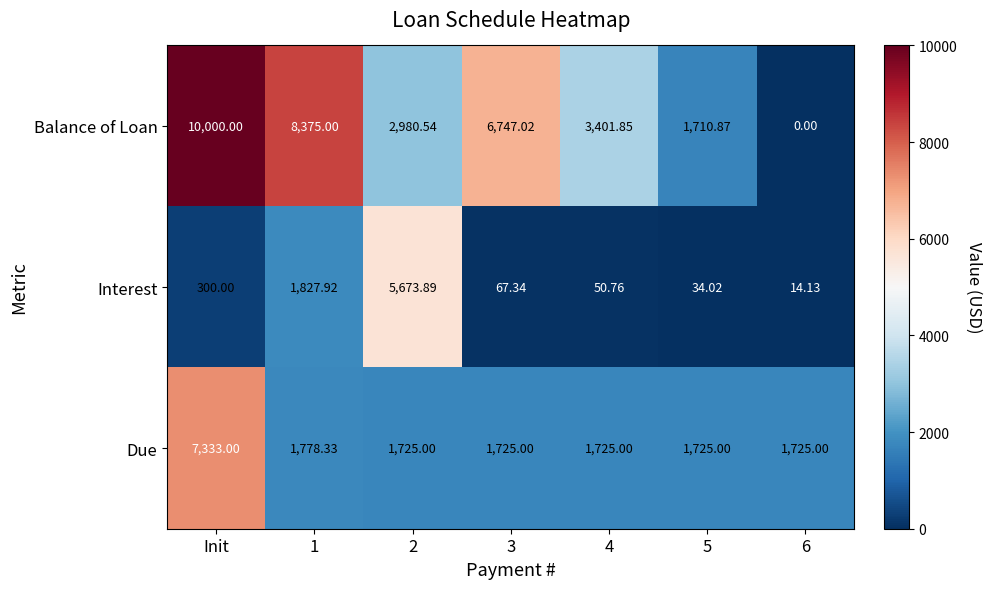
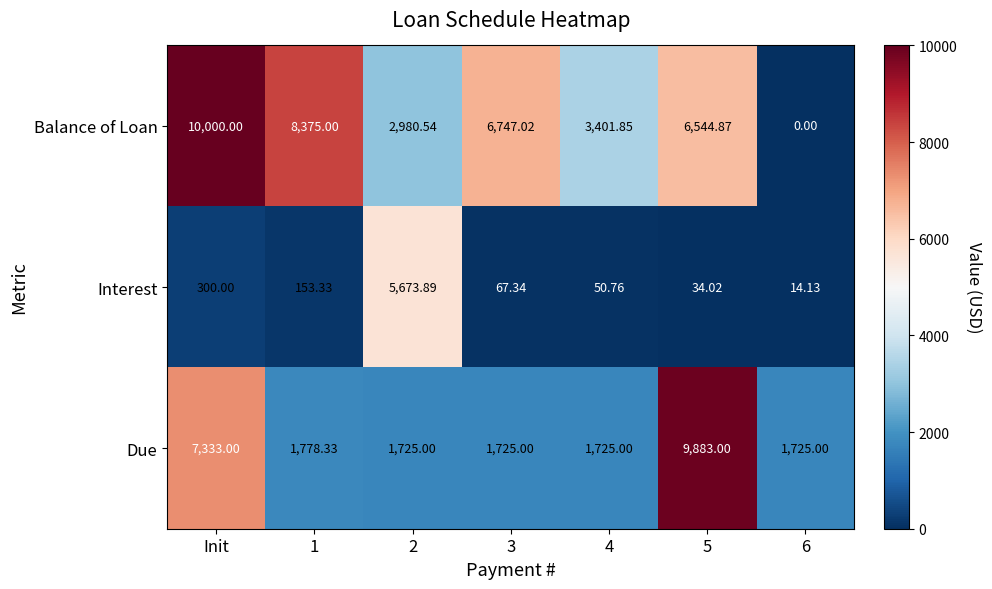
Balance of Loan, 5: 1,710.87 -> 6,544.87
Interest, 1: 1,827.92 -> 153.33
Due, 5: 1,725.00 -> 9,883.00
